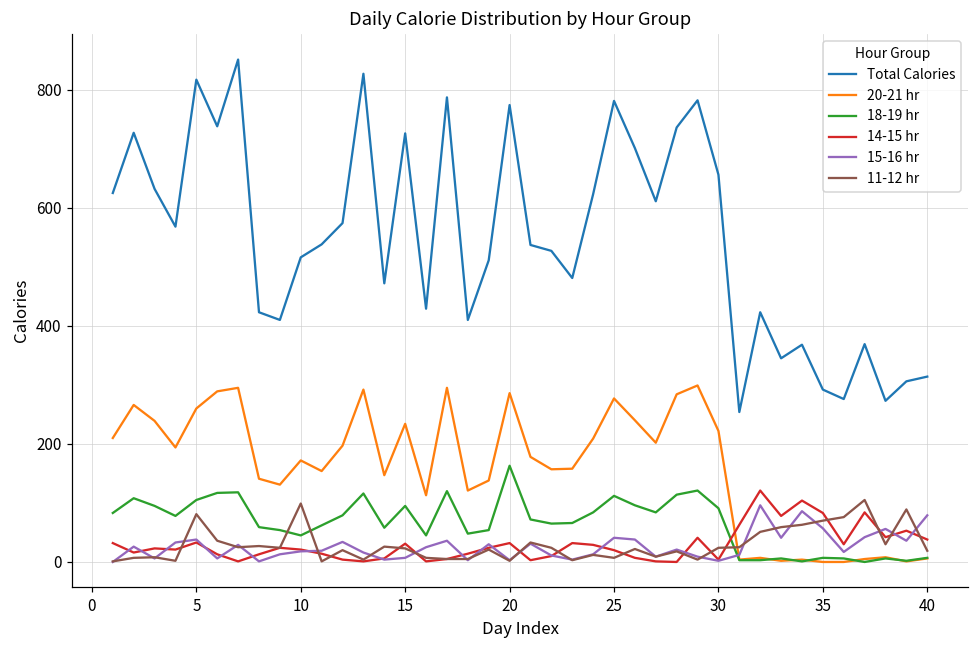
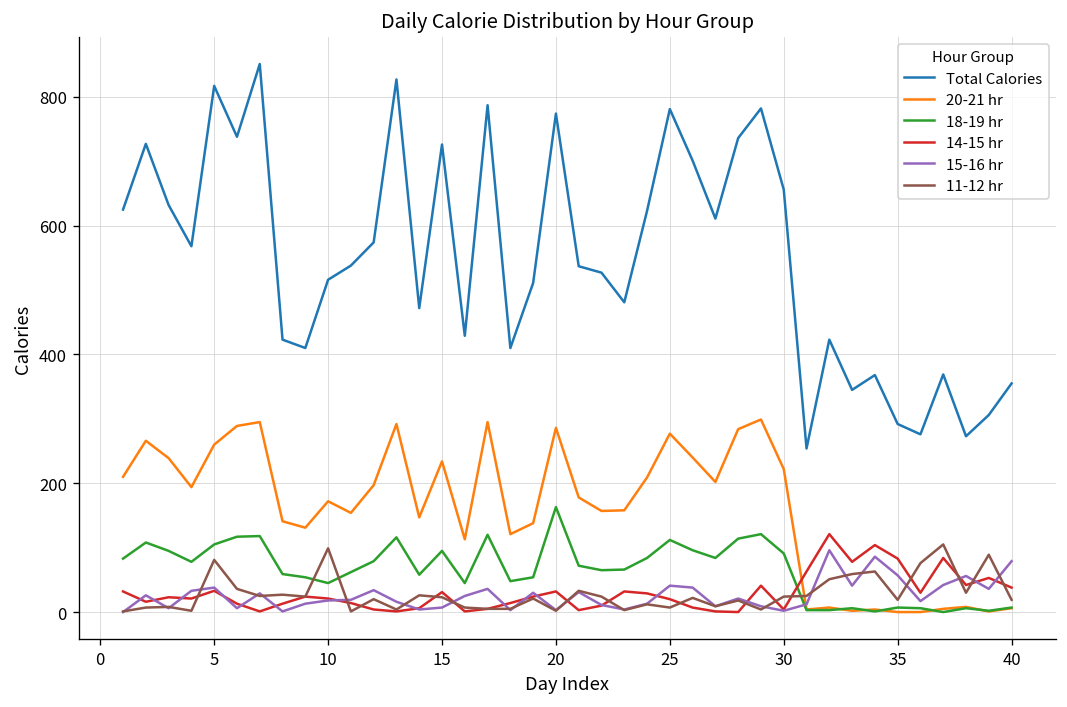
11-12 hr, 35: 70 -> 20
Total Calories, 40: 310 -> 360
